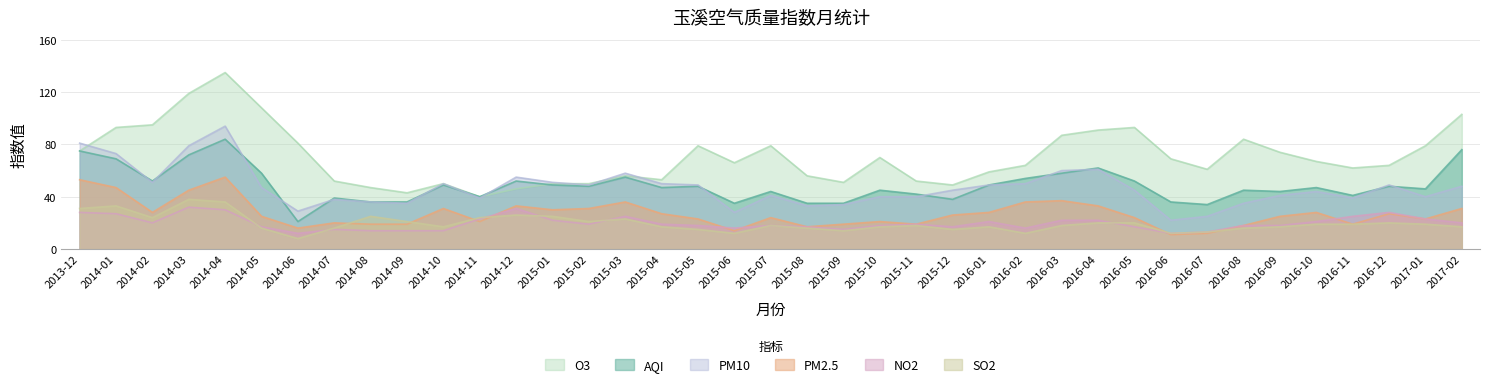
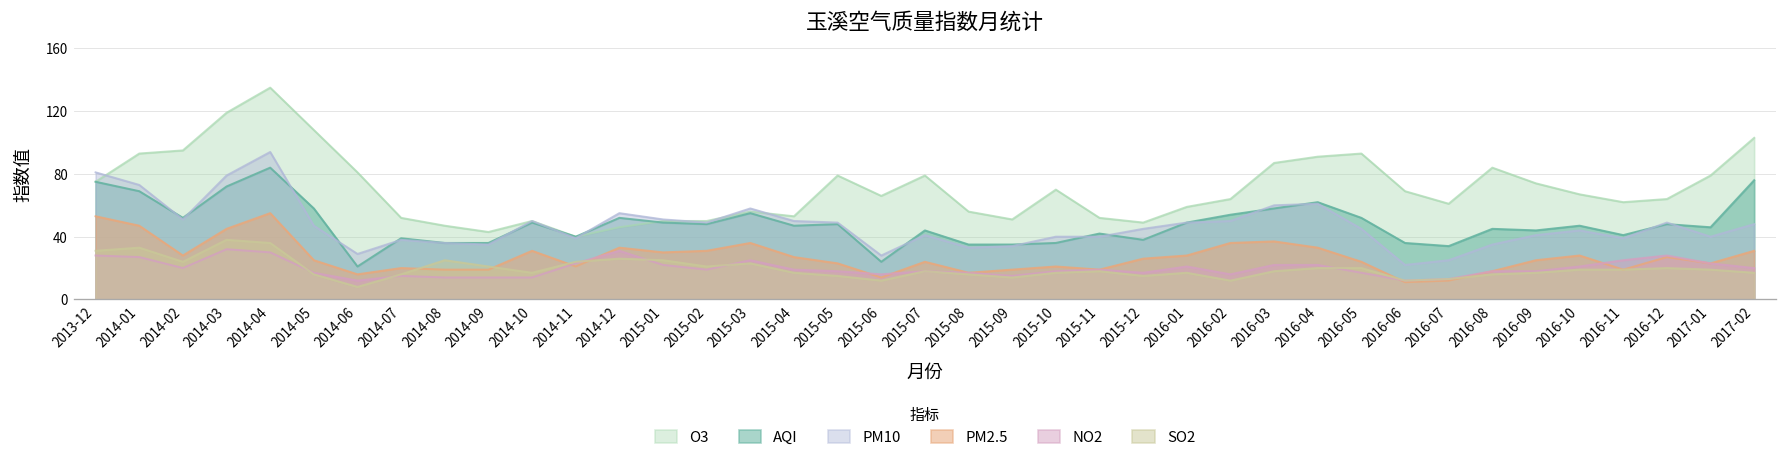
AQI, 2015-06: 35 -> 24
AQI, 2015-10: 45 -> 36
